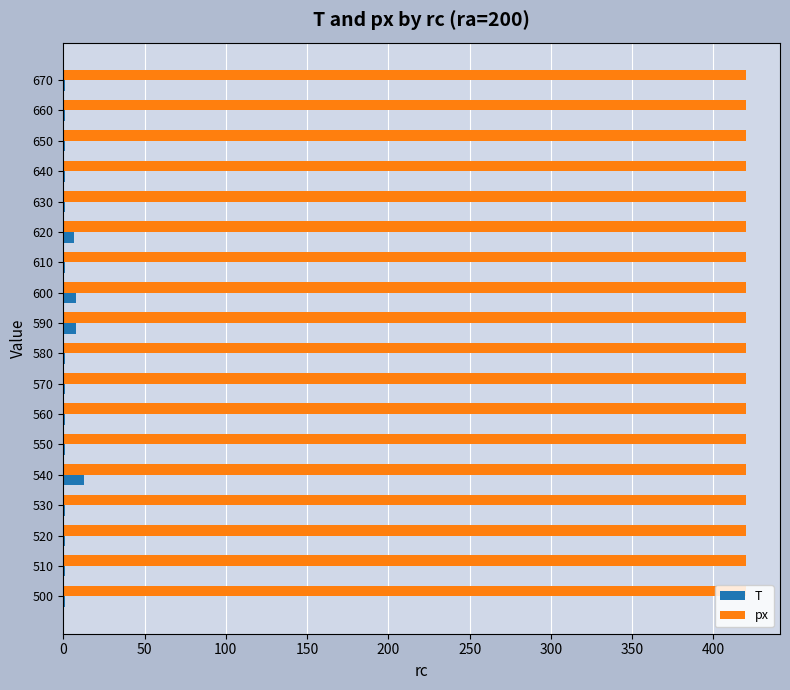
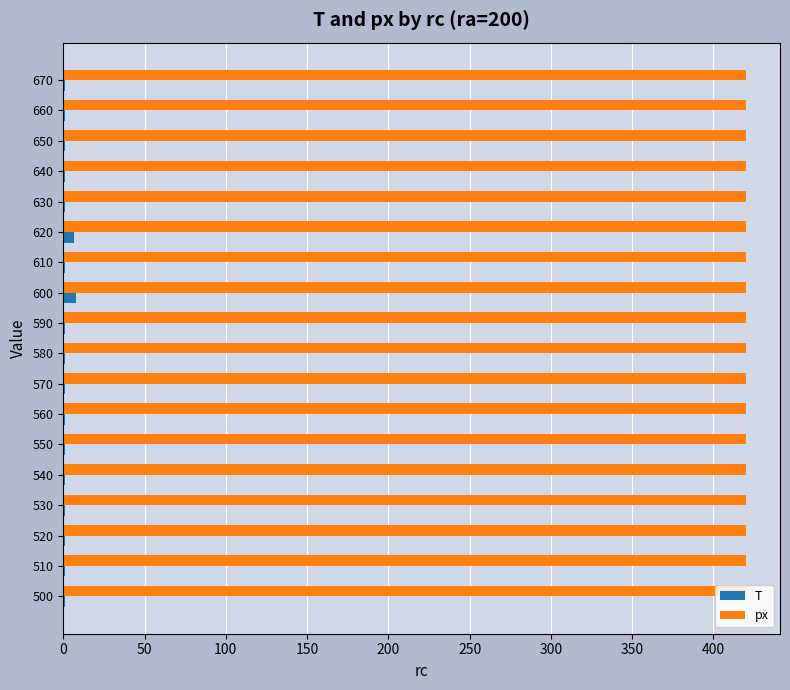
T, 590: 8 -> 1
T, 540: 13 -> 1
